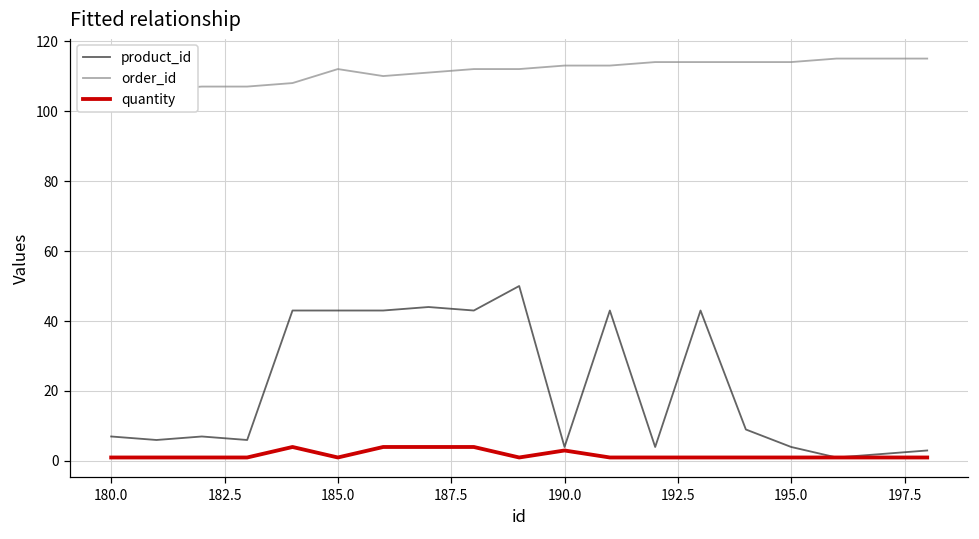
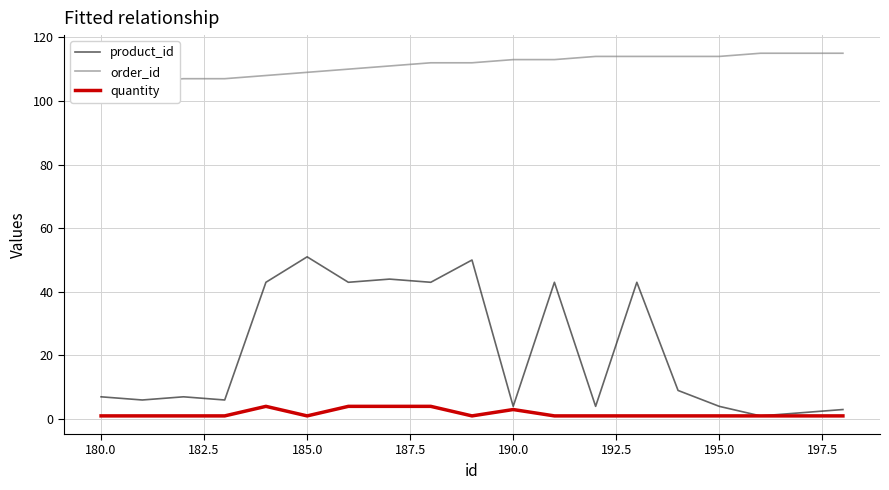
product_id, 185.0: 43 -> 51
order_id, 185.0: 112 -> 109
